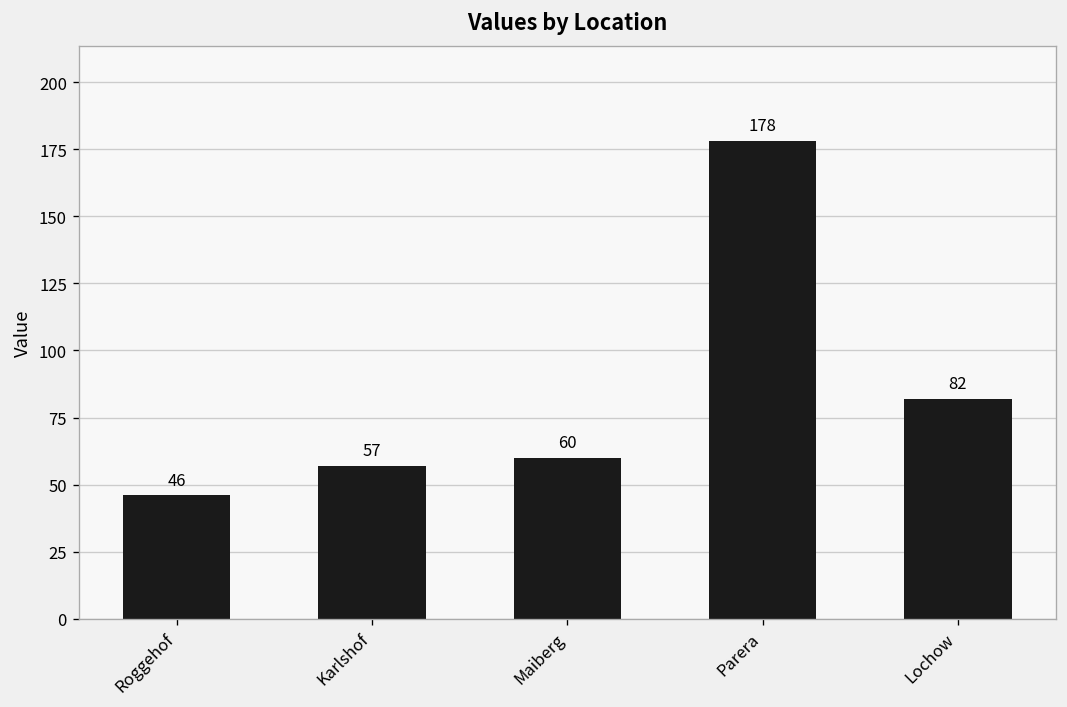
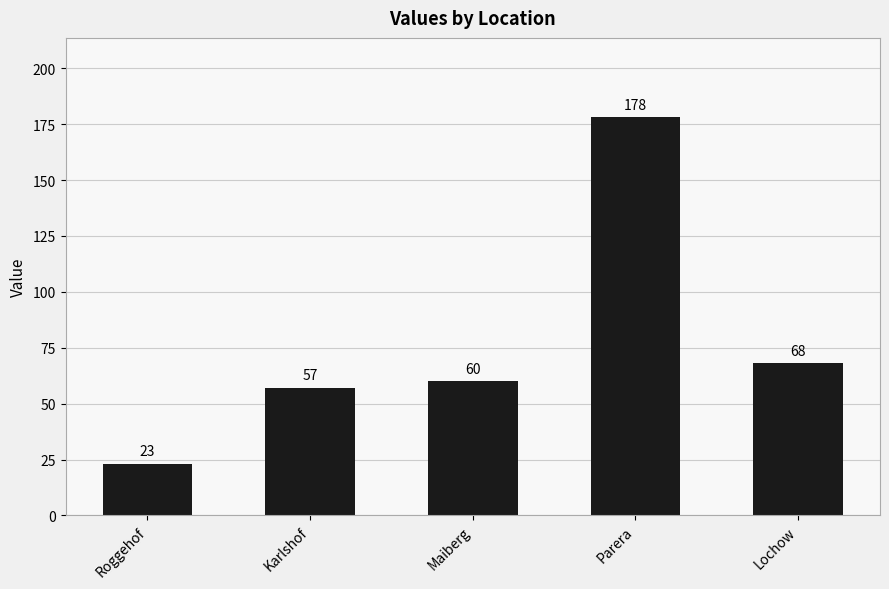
Roggehof: 46 -> 23
Lochow: 82 -> 68
